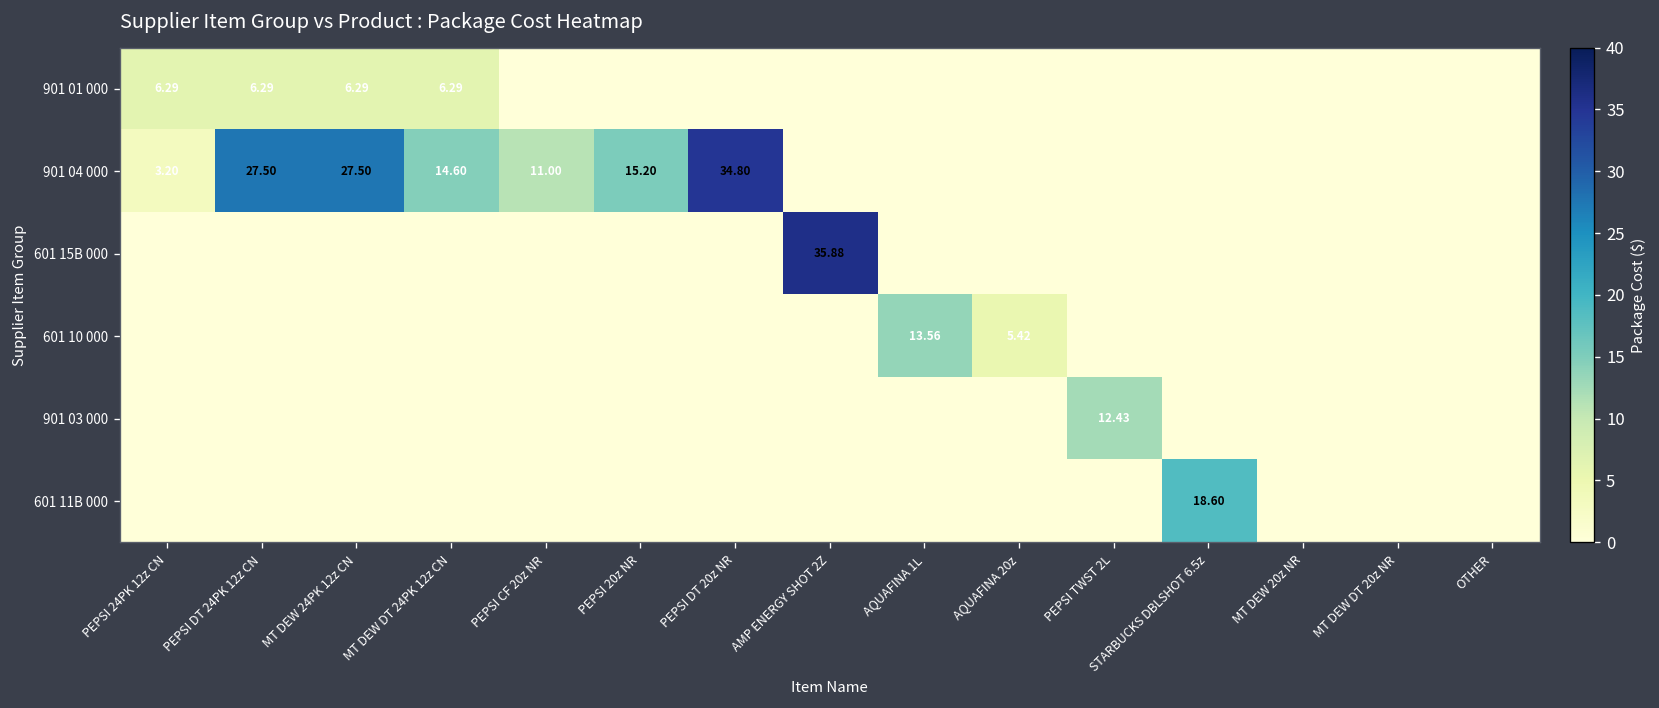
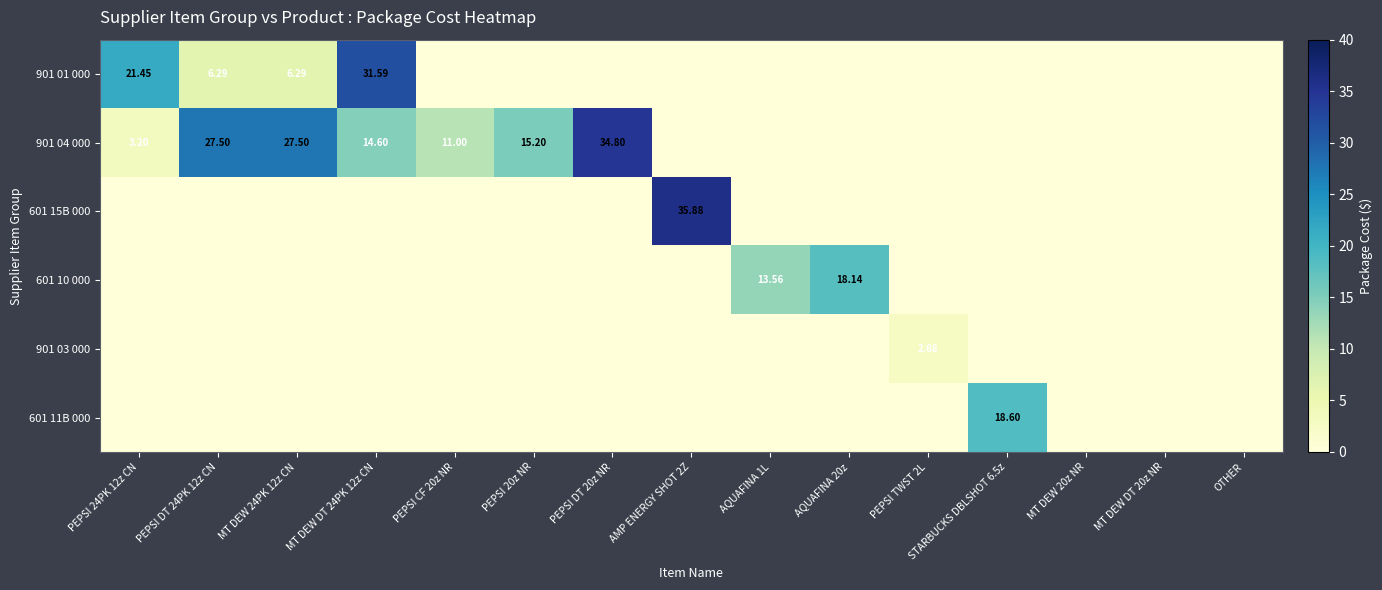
901 01 000, PEPSI 24PK 12z CN: 6.29 -> 21.45
901 01 000, MT DEW DT 24PK 12z CN: 6.29 -> 31.59
601 10 000, AQUAFINA 20z: 5.42 -> 18.14
901 03 000, PEPSI TWST 2L: 12.43 -> 2.68
